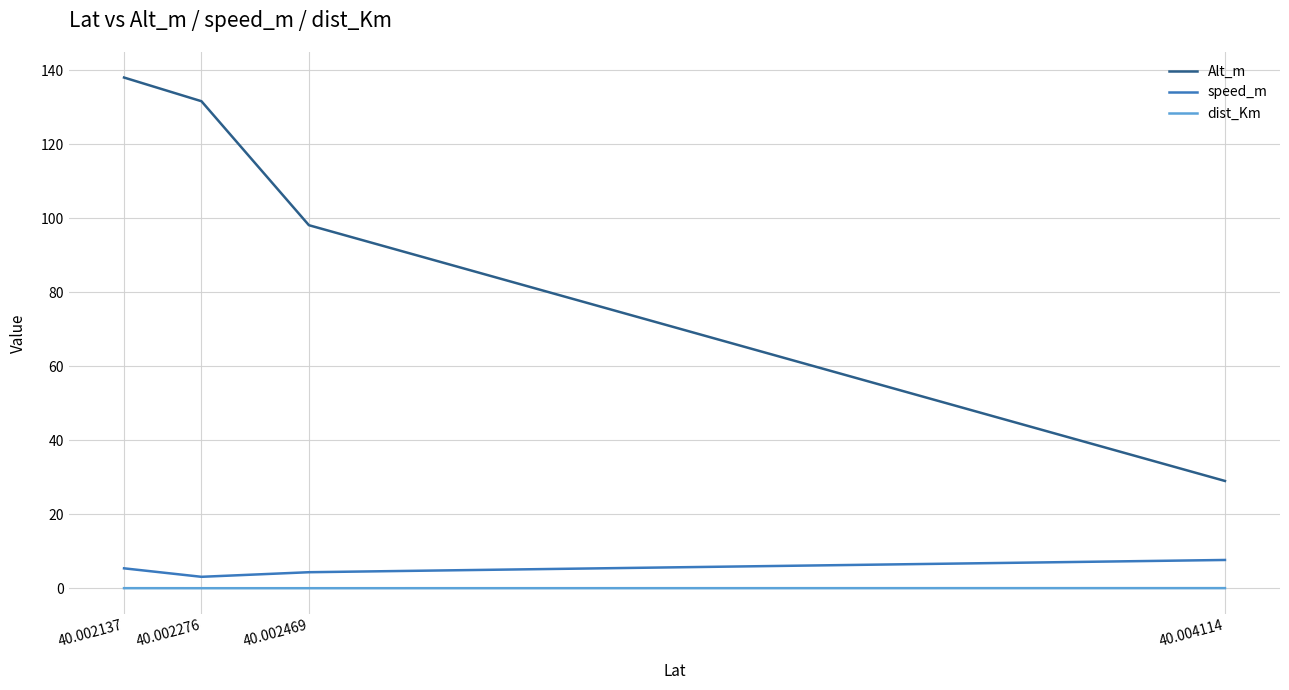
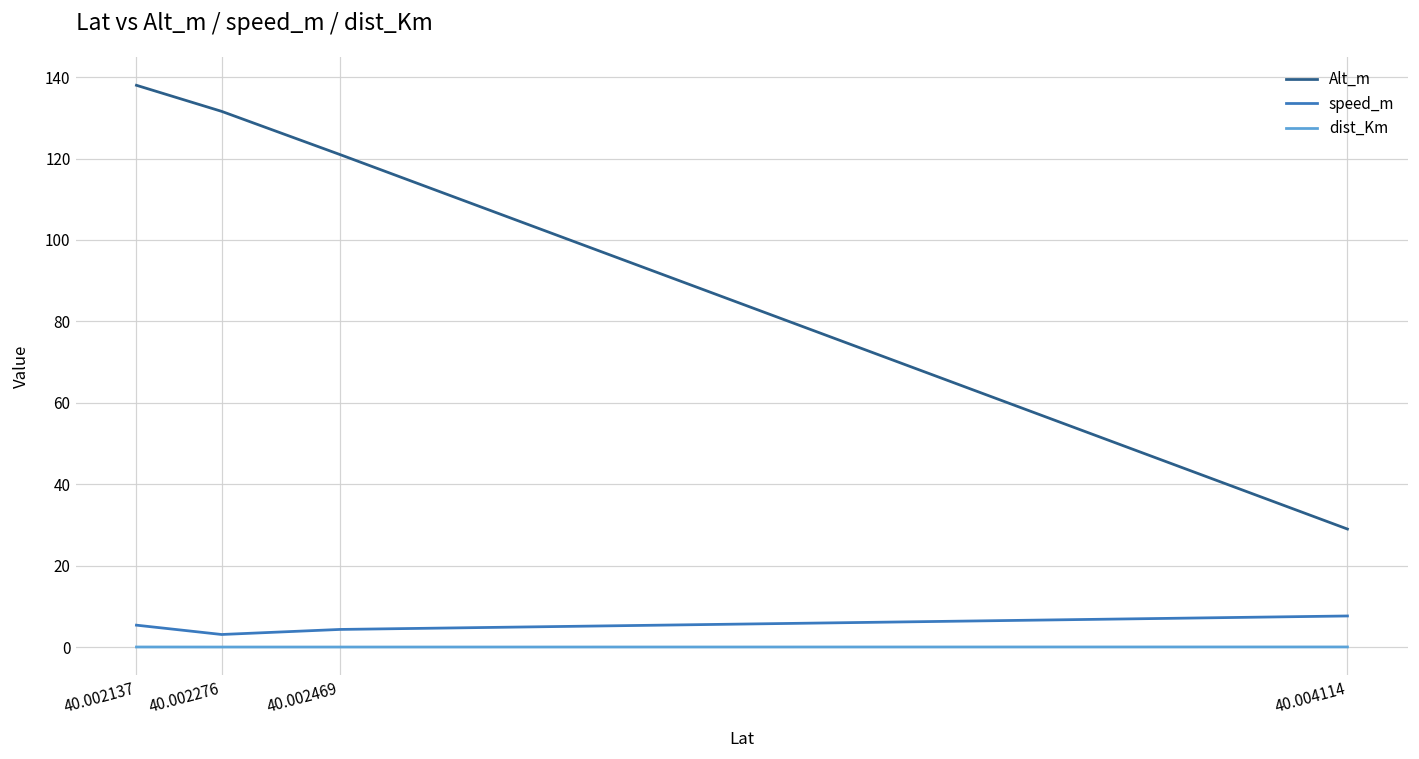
Alt_m, 40.002469: 98 -> 121
